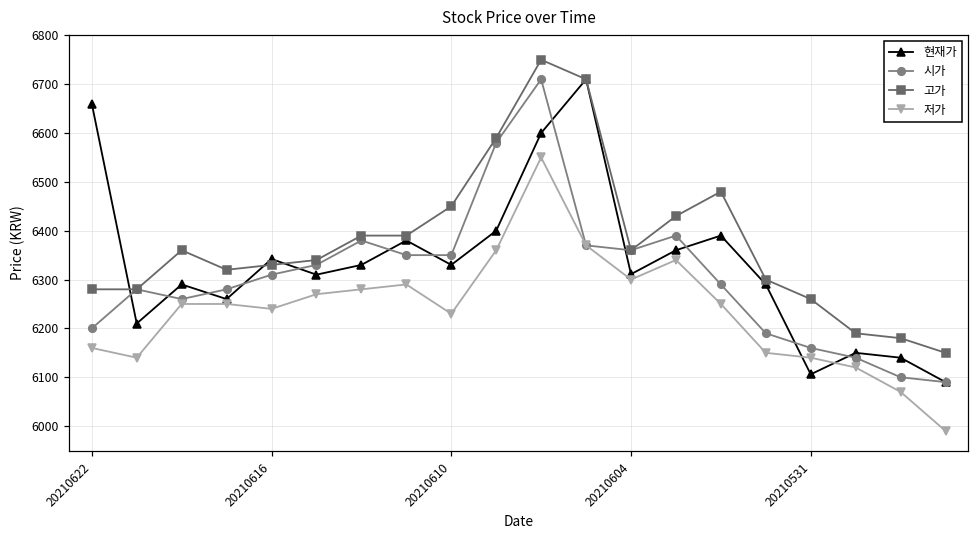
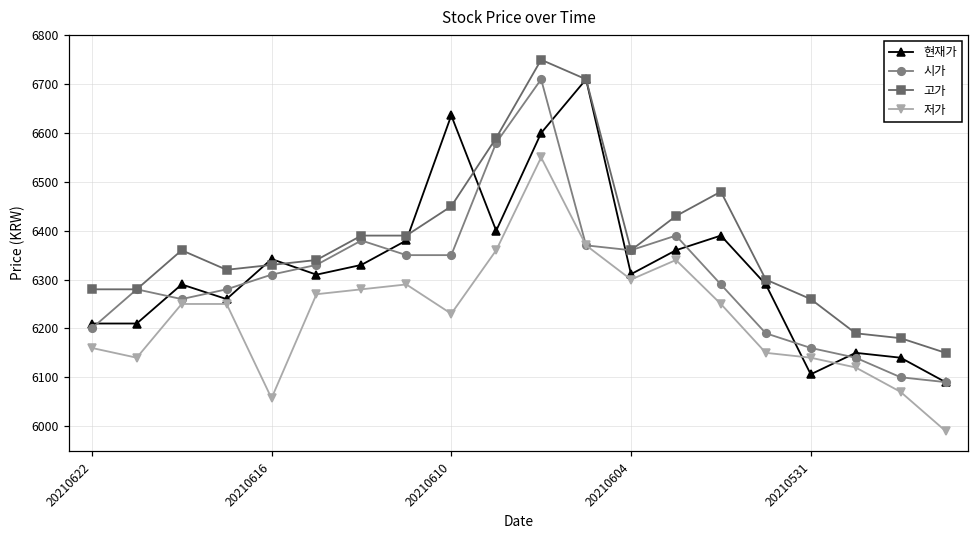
현재가, 20210622: 6660 -> 6210
저가, 20210616: 6240 -> 6060
현재가, 20210610: 6330 -> 6640
